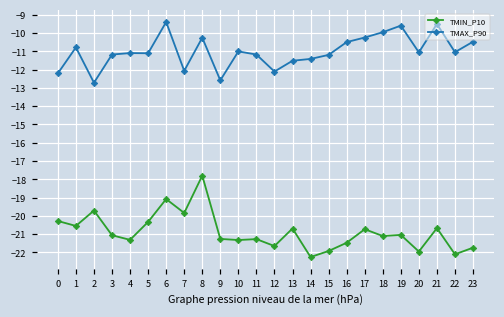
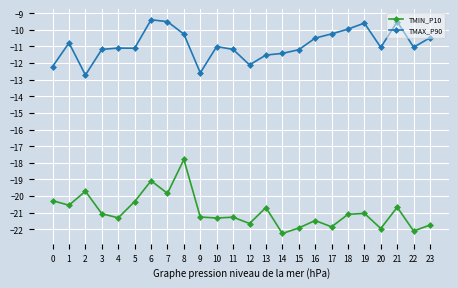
TMAX_P90, 7: -12.1 -> -9.5
TMIN_P10, 17: -20.7 -> -21.9
